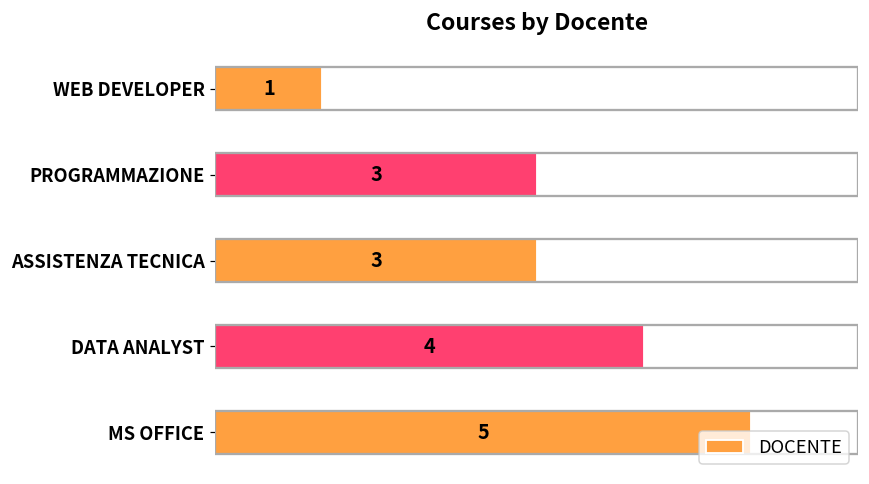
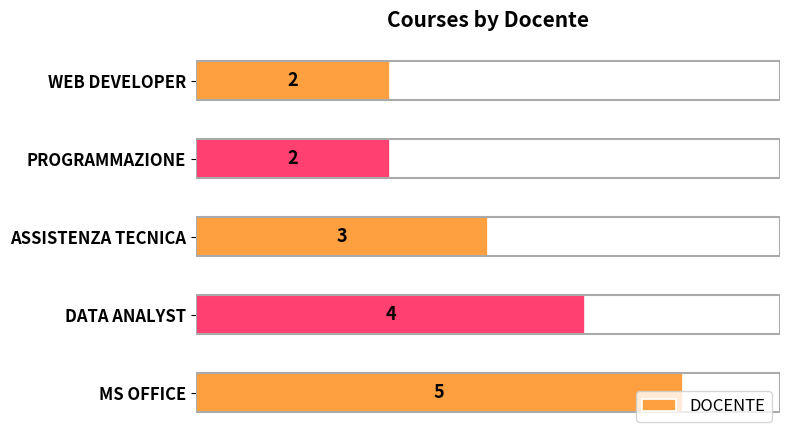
WEB DEVELOPER: 1 -> 2
PROGRAMMAZIONE: 3 -> 2
